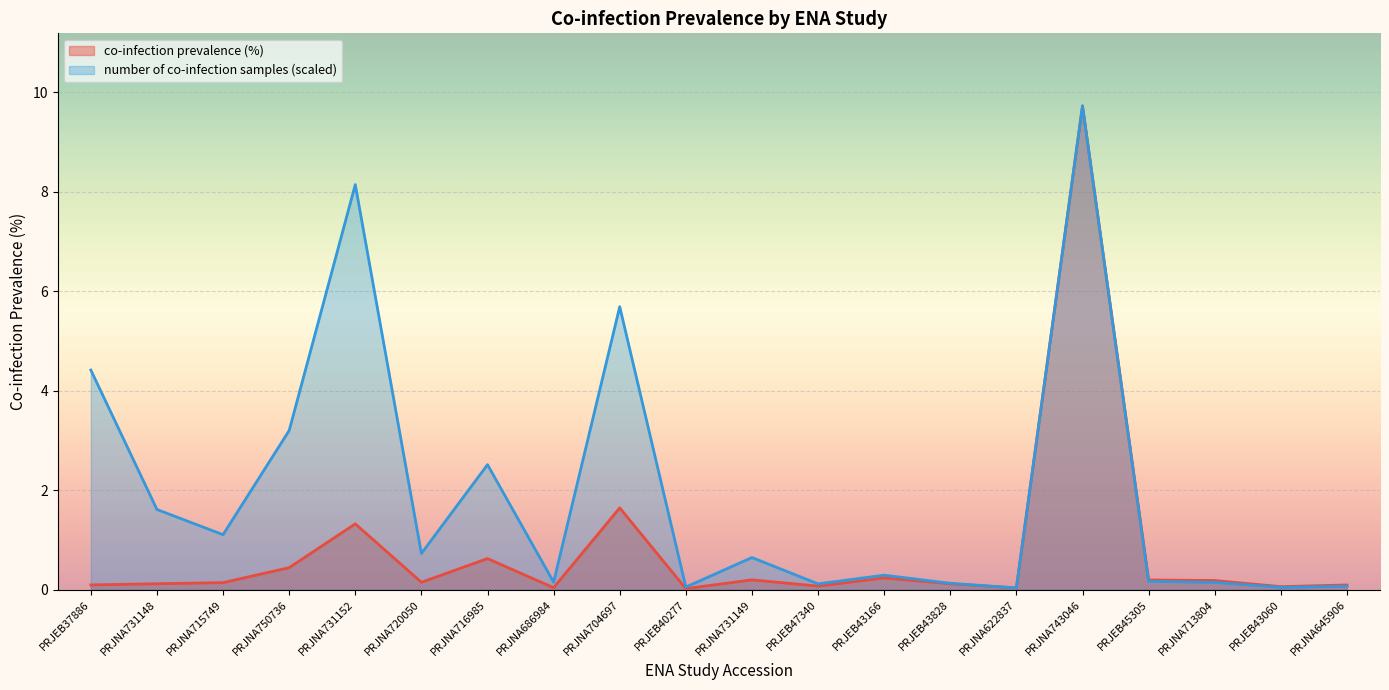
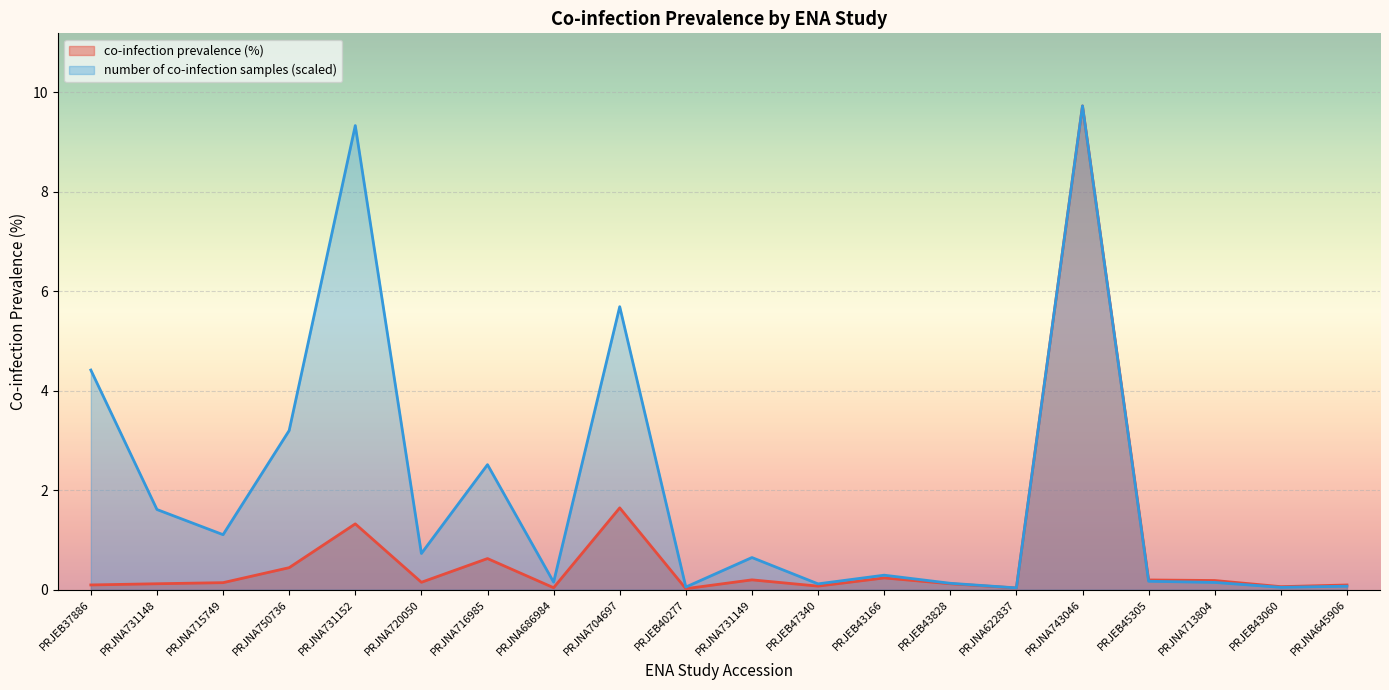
number of co-infection samples (scaled), PRJNA731152: 8.1 -> 9.3
